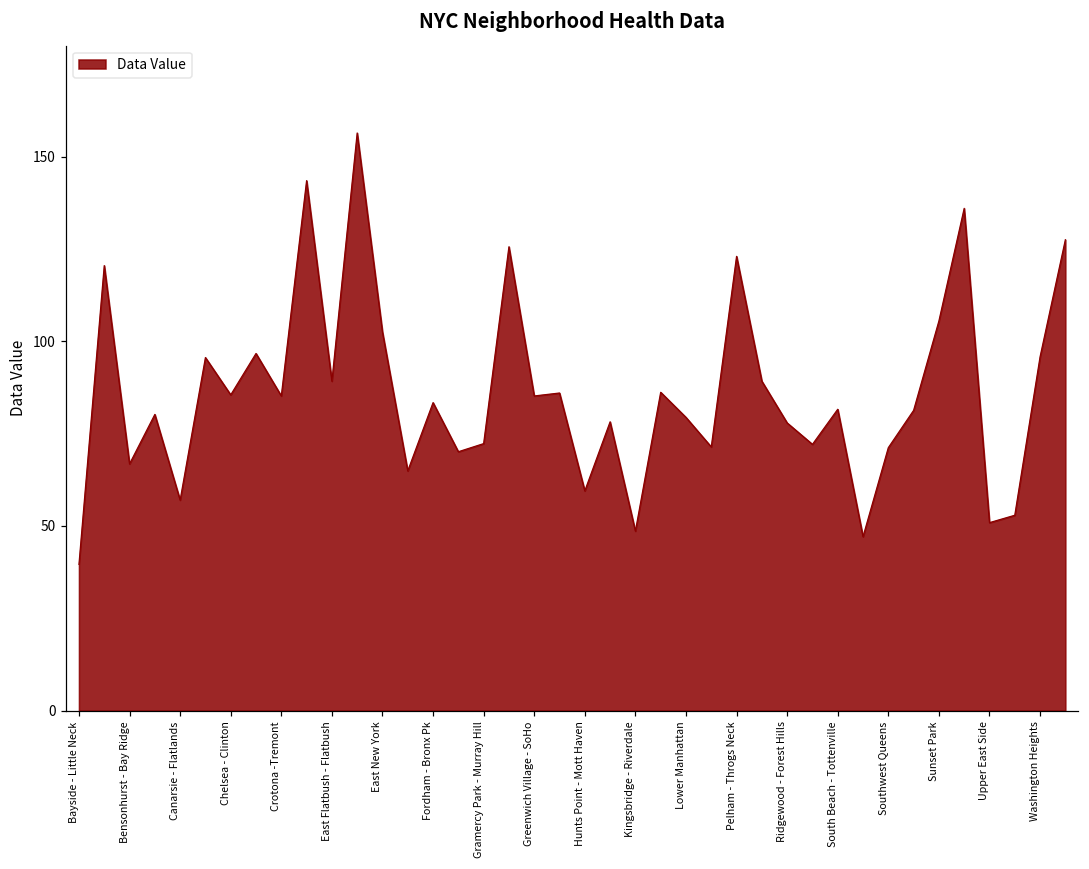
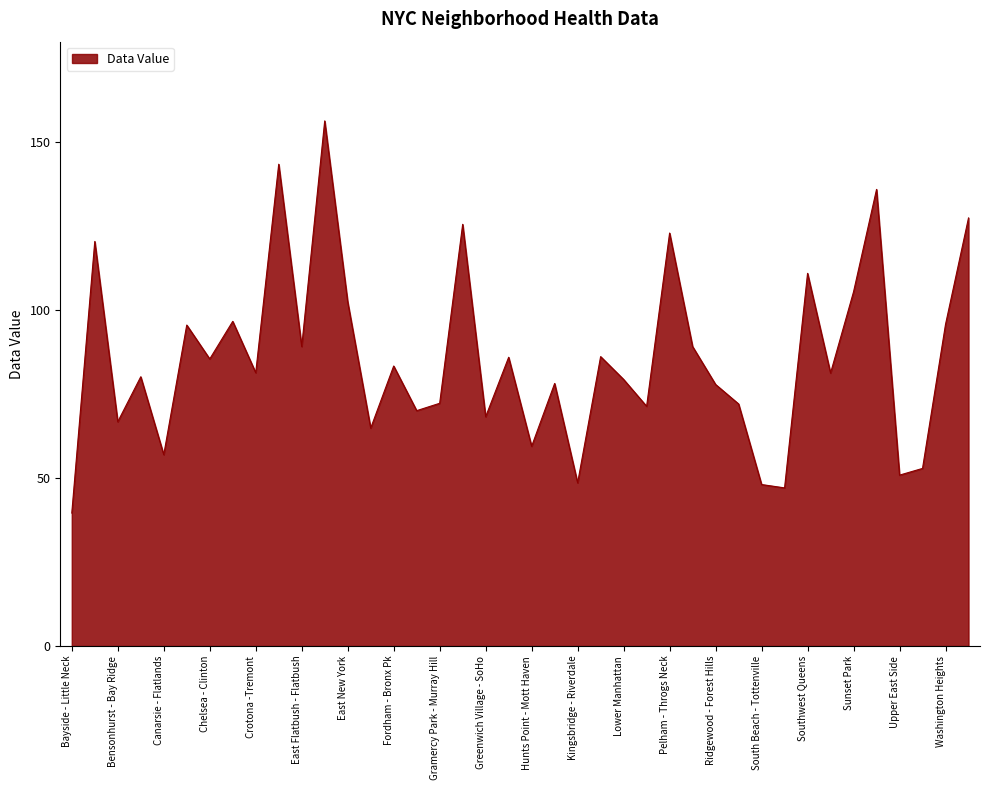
Crotona -Tremont: 85 -> 81
Greenwich Village - SoHo: 85 -> 68
South Beach - Tottenville: 82 -> 48
Southwest Queens: 71 -> 111
